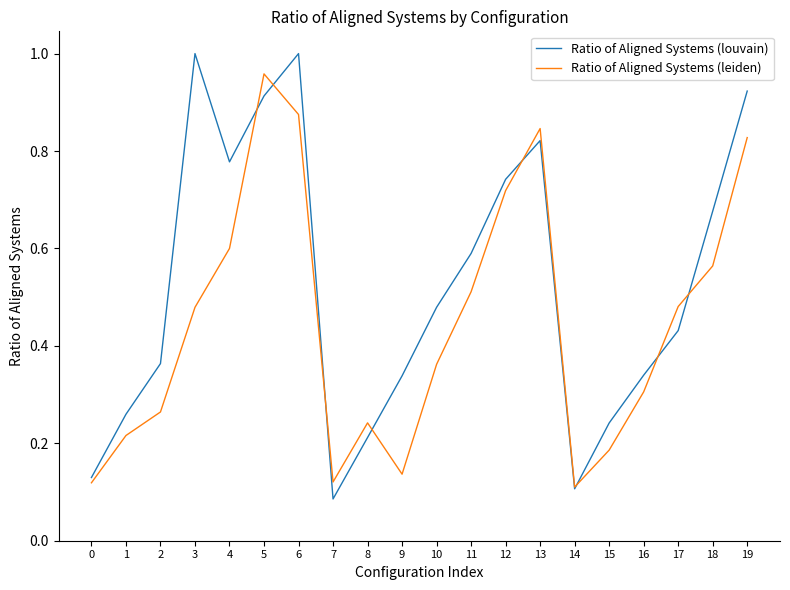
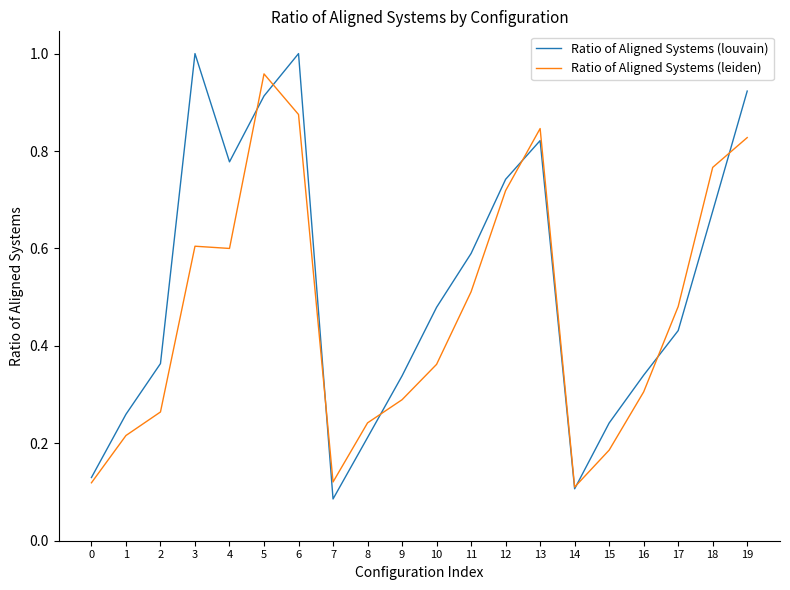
Ratio of Aligned Systems (leiden), 3: 0.48 -> 0.60
Ratio of Aligned Systems (leiden), 9: 0.14 -> 0.29
Ratio of Aligned Systems (leiden), 18: 0.56 -> 0.77
